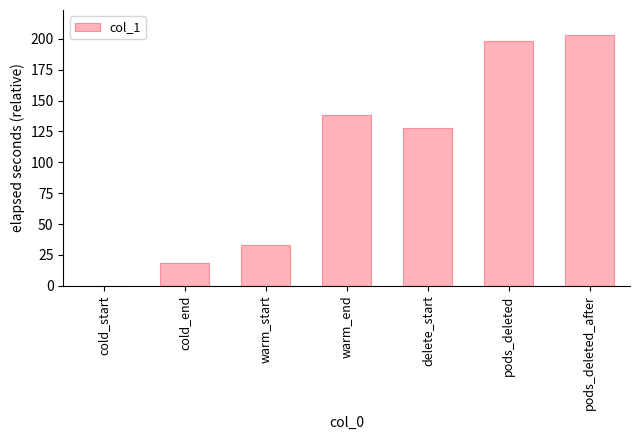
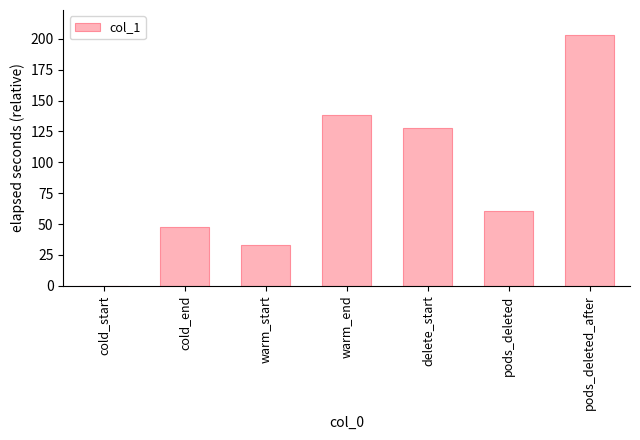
cold_end: 18 -> 48
pods_deleted: 198 -> 61
